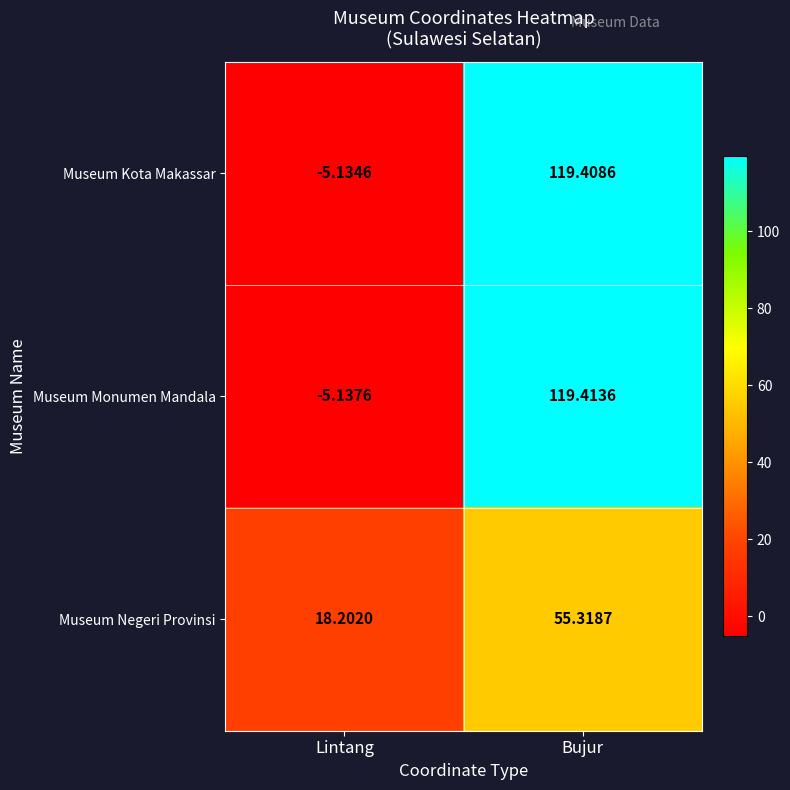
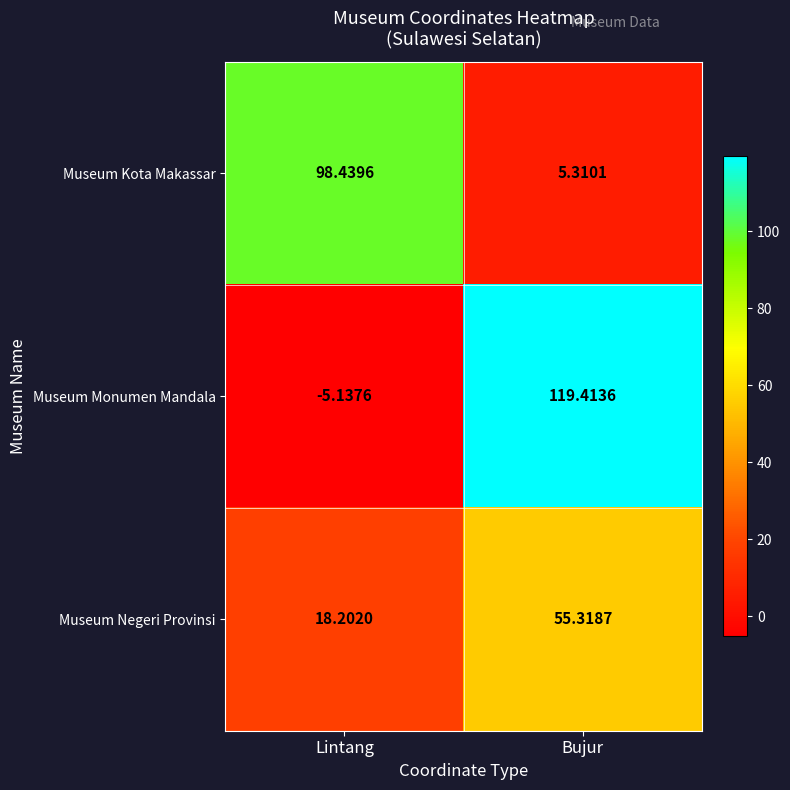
Museum Kota Makassar, Lintang: -5.1346 -> 98.4396
Museum Kota Makassar, Bujur: 119.4086 -> 5.3101
